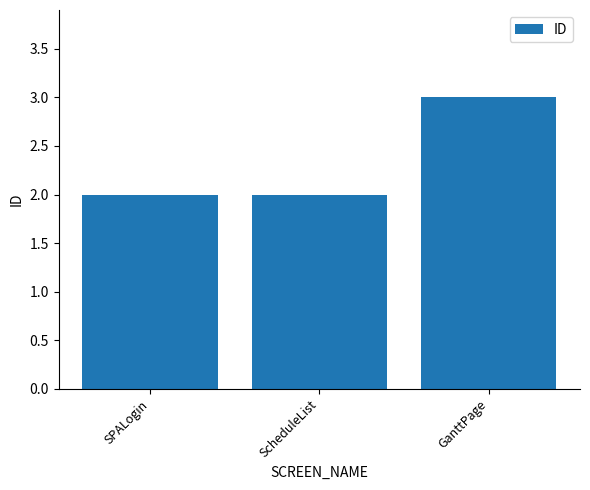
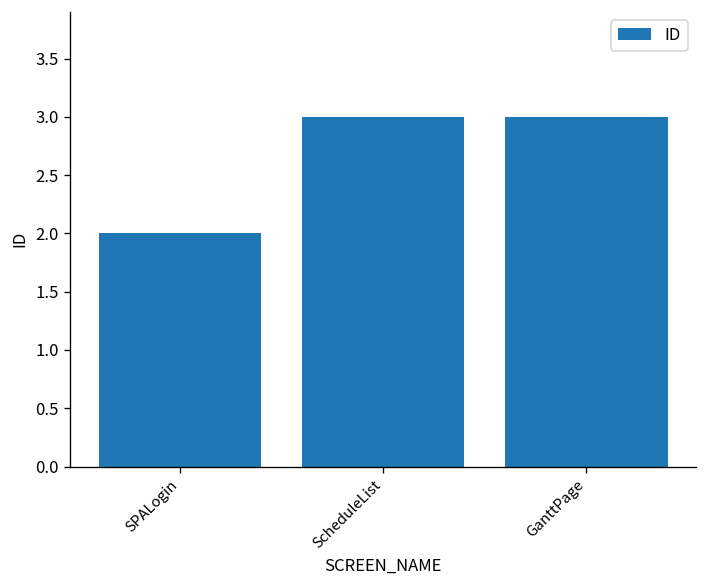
ScheduleList: 2 -> 3
